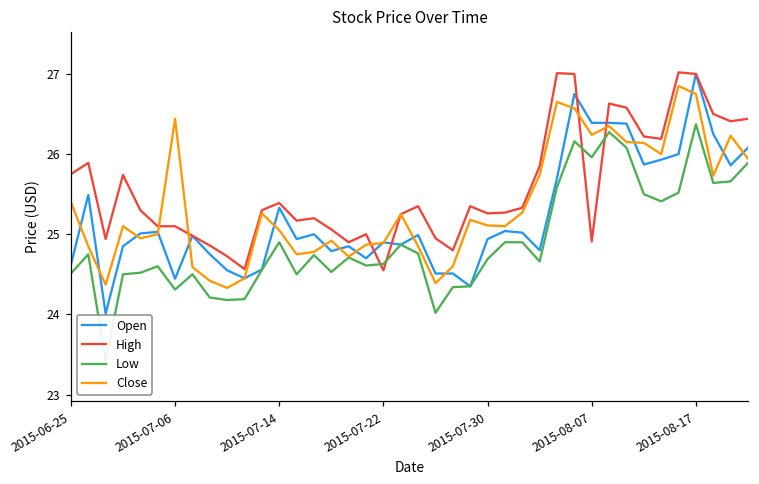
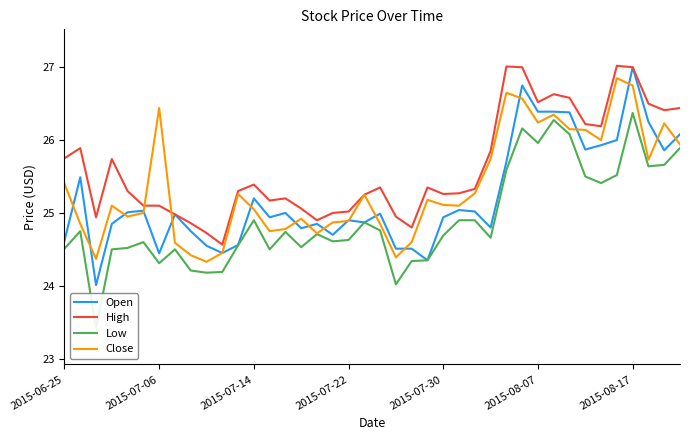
Open, 2015-07-14: 25.3 -> 25.2
High, 2015-07-22: 24.6 -> 25.0
High, 2015-08-07: 24.9 -> 26.5
